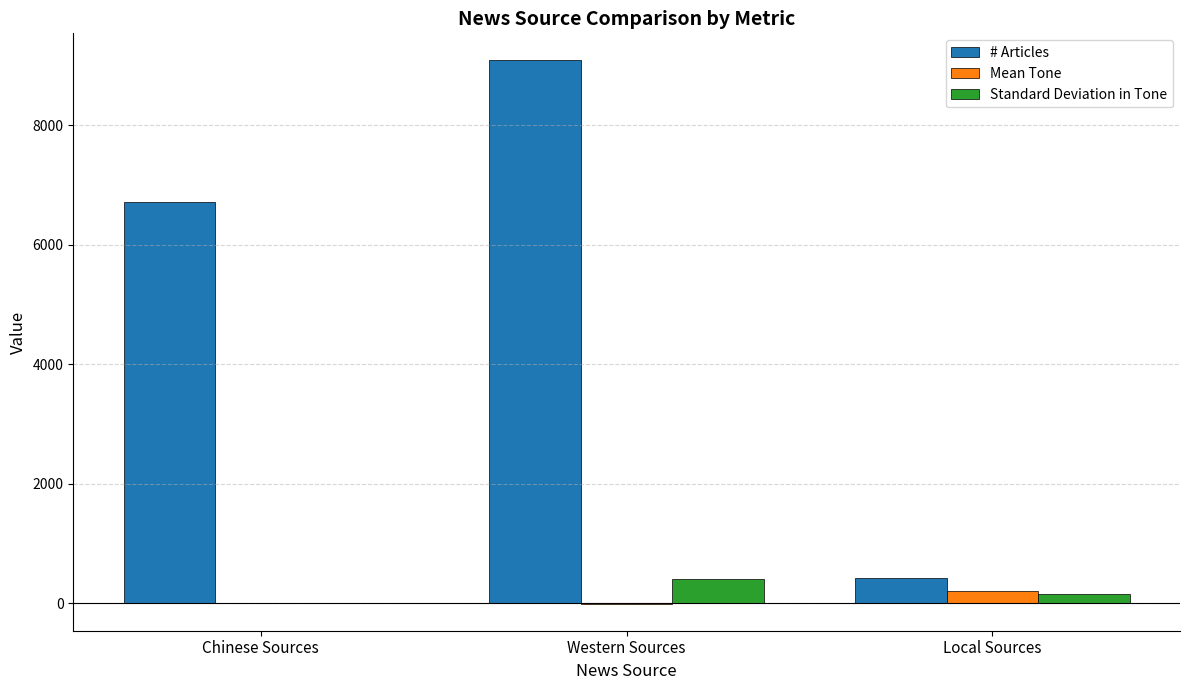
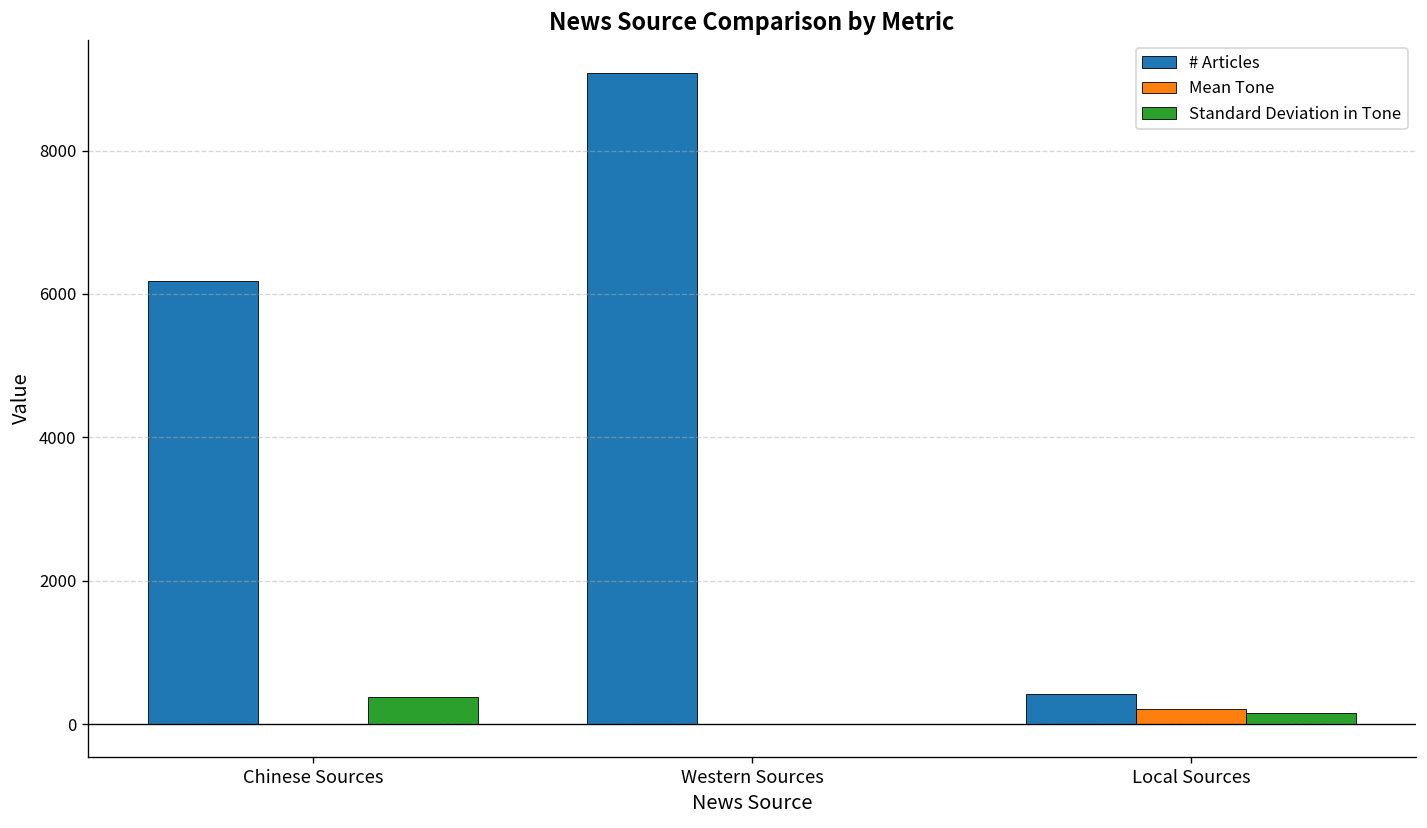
# Articles, Chinese Sources: 6700 -> 6200
Standard Deviation in Tone, Chinese Sources: 0 -> 400
Standard Deviation in Tone, Western Sources: 400 -> 0
